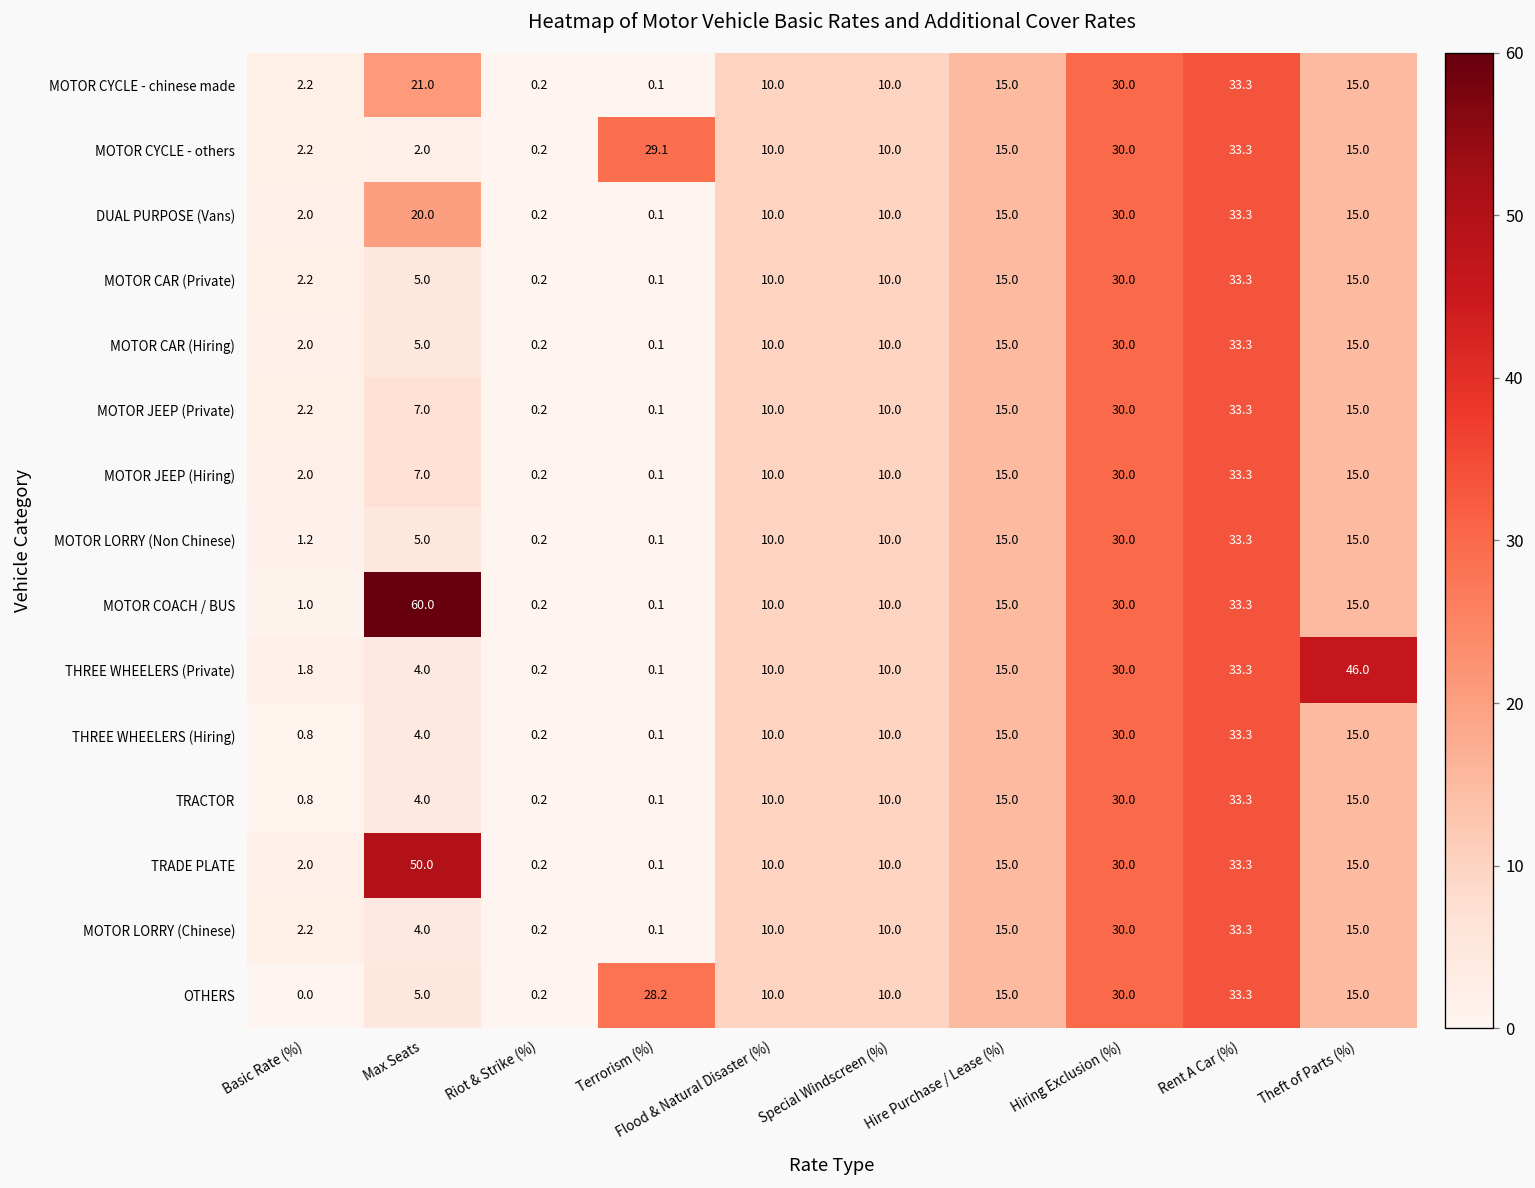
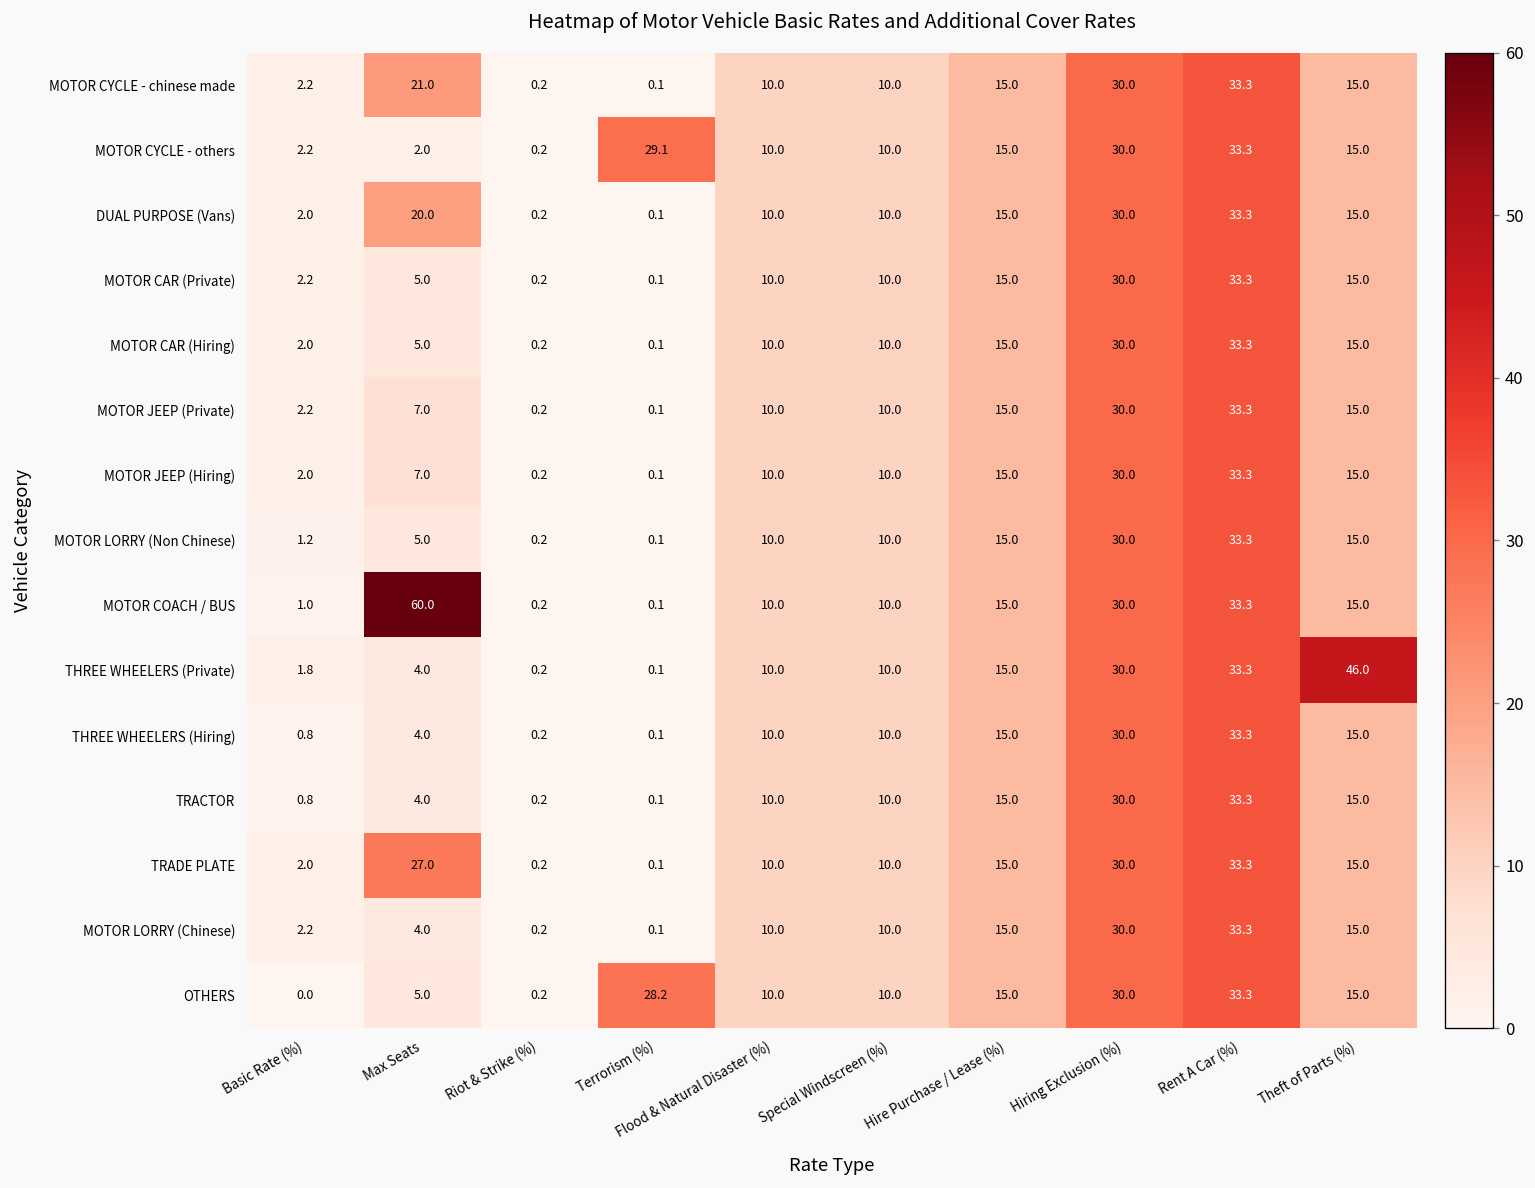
TRADE PLATE, Max Seats: 50.0 -> 27.0
